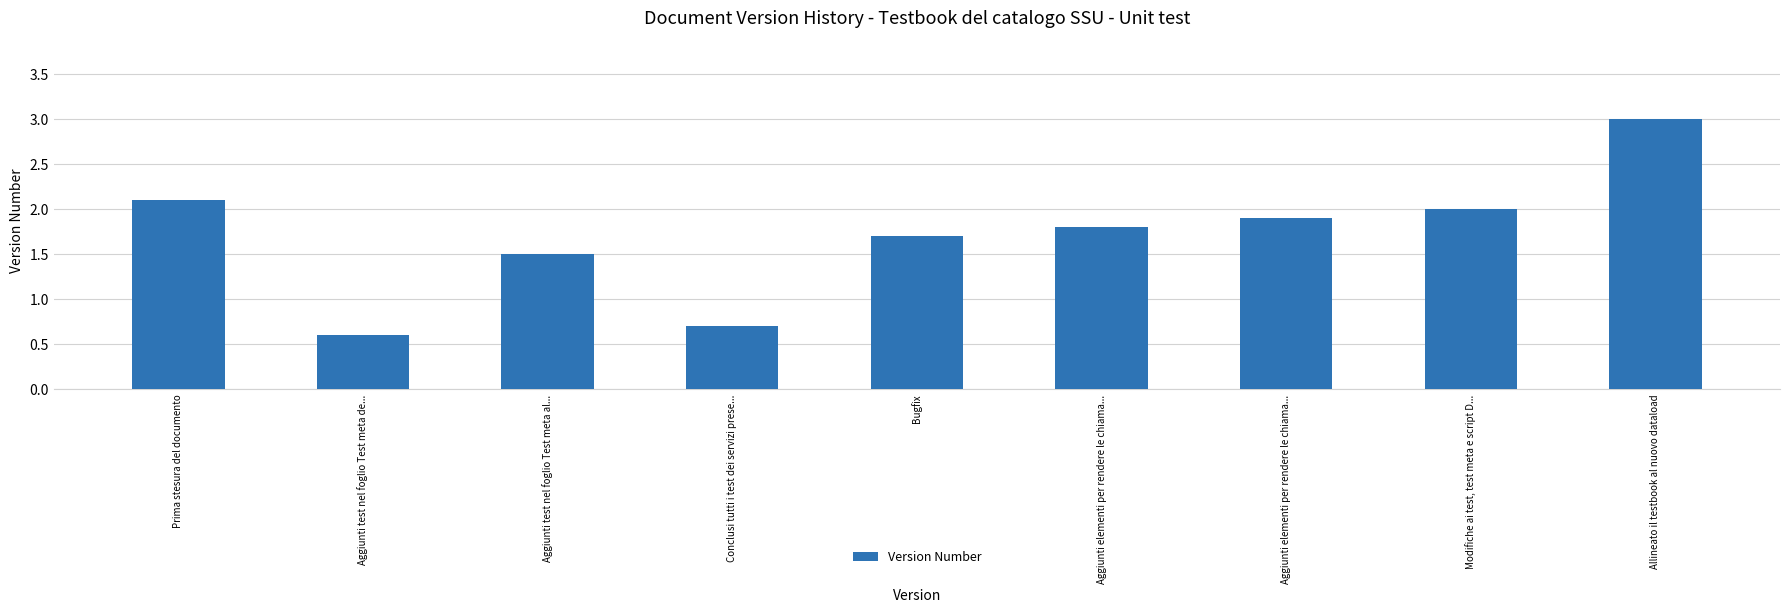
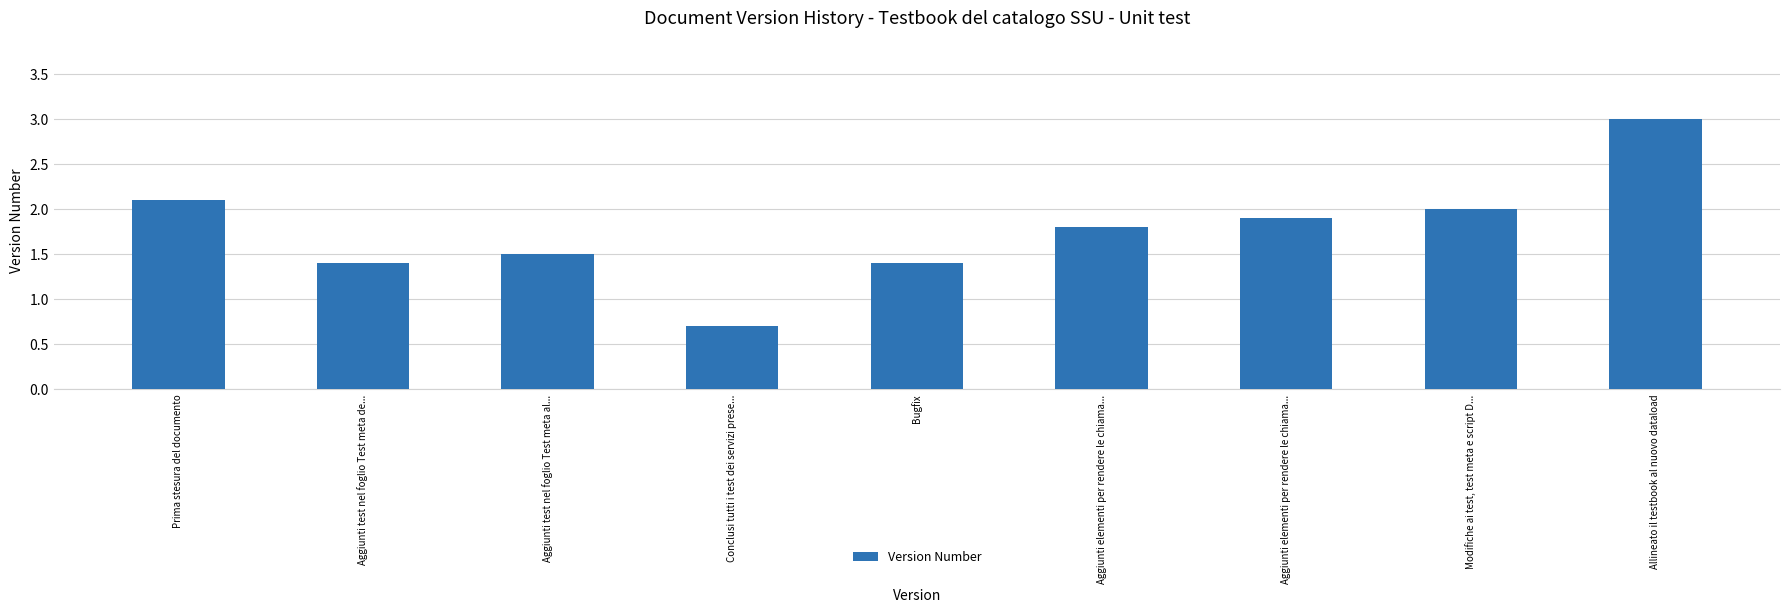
Aggiunti test nel foglio Test meta de...: 0.6 -> 1.4
Bugfix: 1.7 -> 1.4
